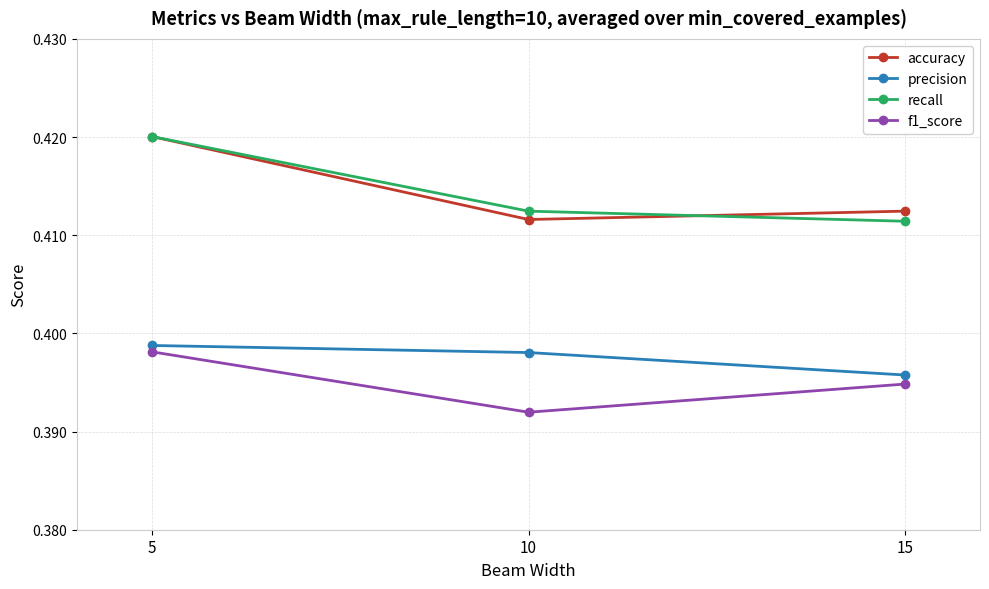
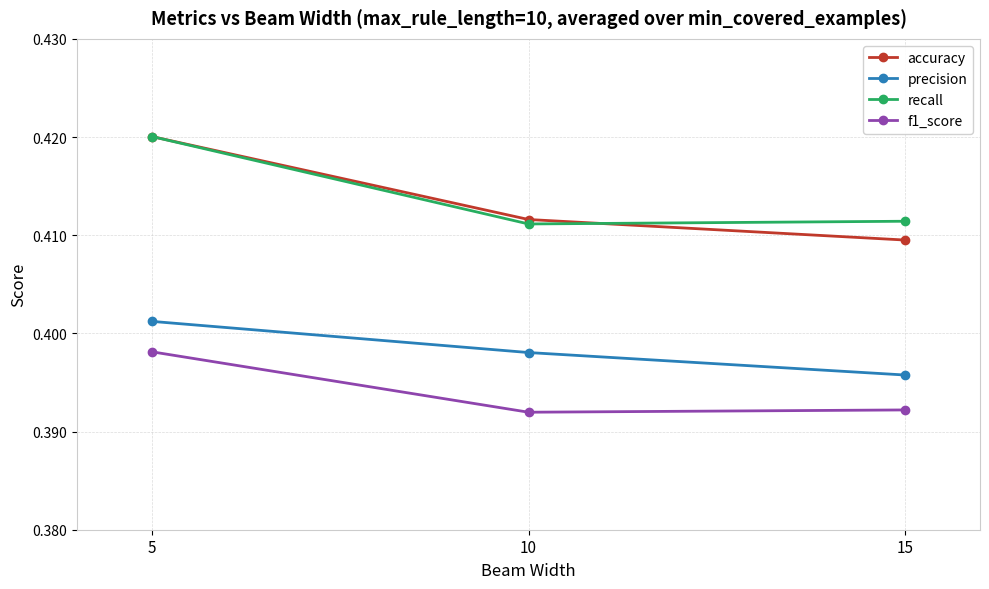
precision, 5: 0.399 -> 0.401
recall, 10: 0.412 -> 0.411
accuracy, 15: 0.412 -> 0.410
f1_score, 15: 0.395 -> 0.392
